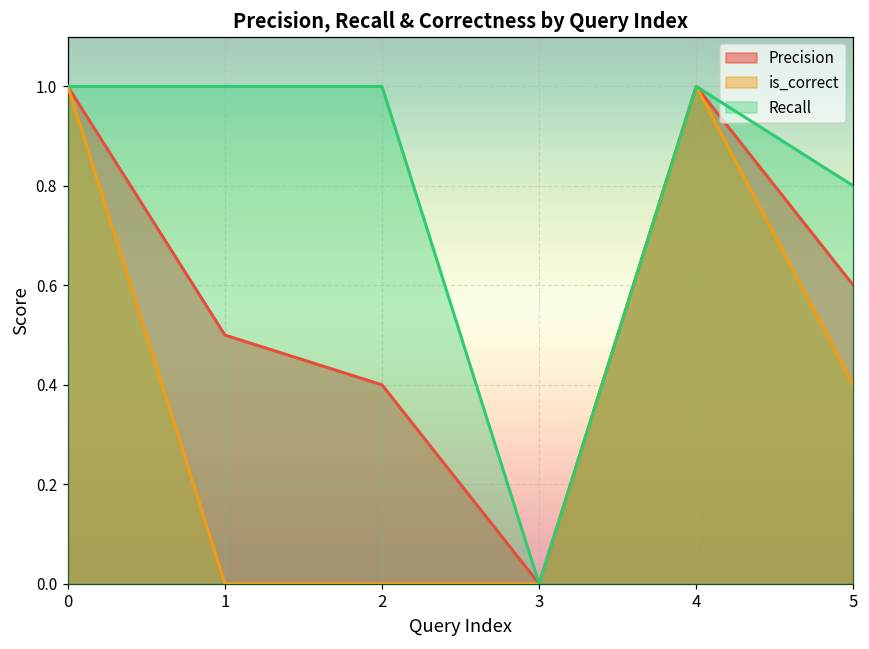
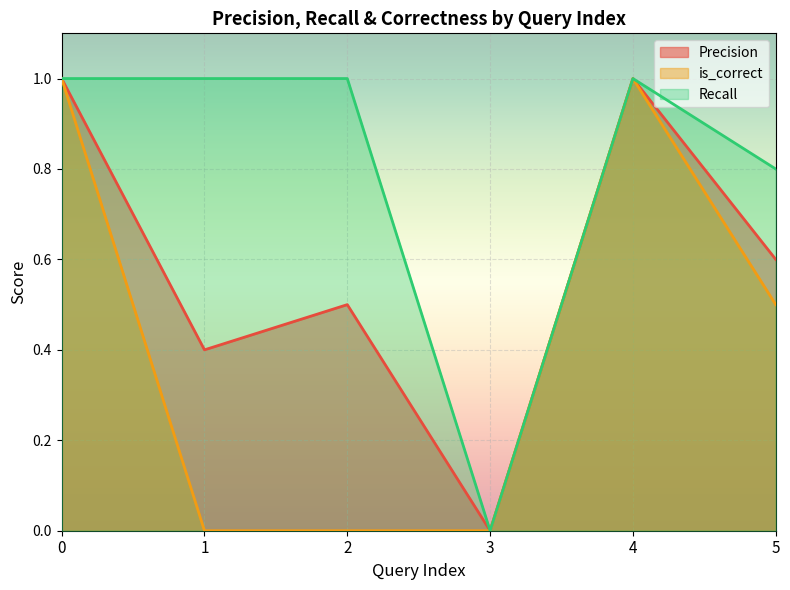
Precision, 1: 0.5 -> 0.4
Precision, 2: 0.4 -> 0.5
is_correct, 5: 0.4 -> 0.5
